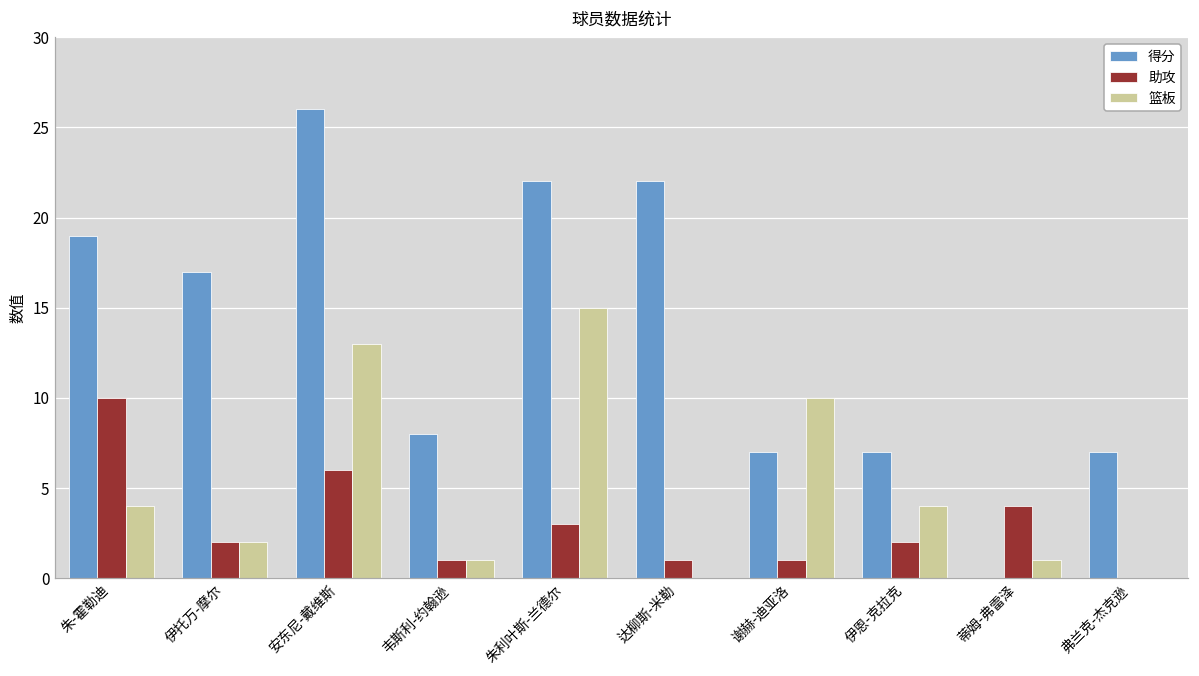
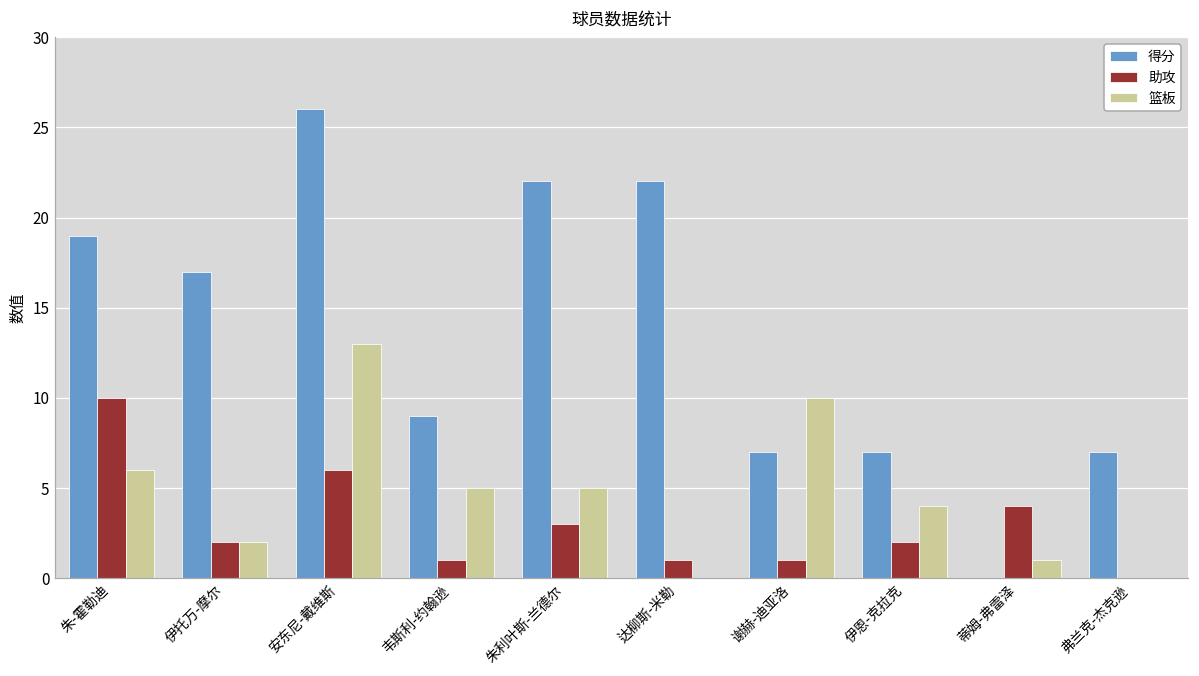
篮板, 朱-霍勒迪: 4 -> 6
得分, 韦斯利-约翰逊: 8 -> 9
篮板, 韦斯利-约翰逊: 1 -> 5
篮板, 朱利叶斯-兰德尔: 15 -> 5
